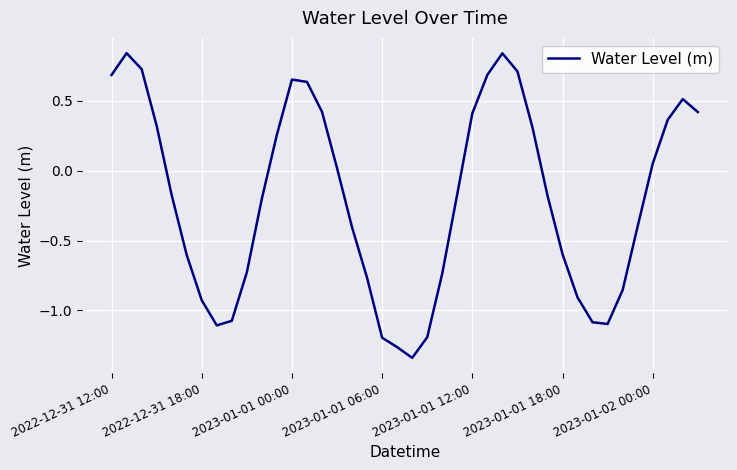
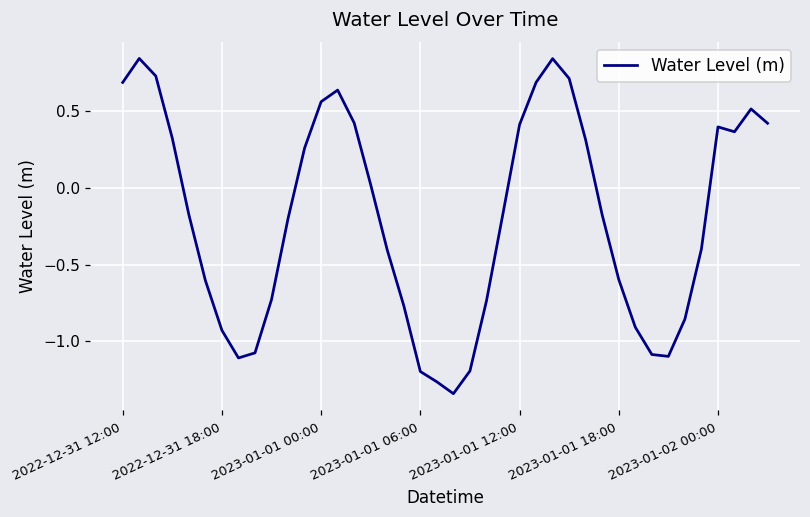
2023-01-01 00:00: 0.65 -> 0.56
2023-01-02 00:00: 0.05 -> 0.40
